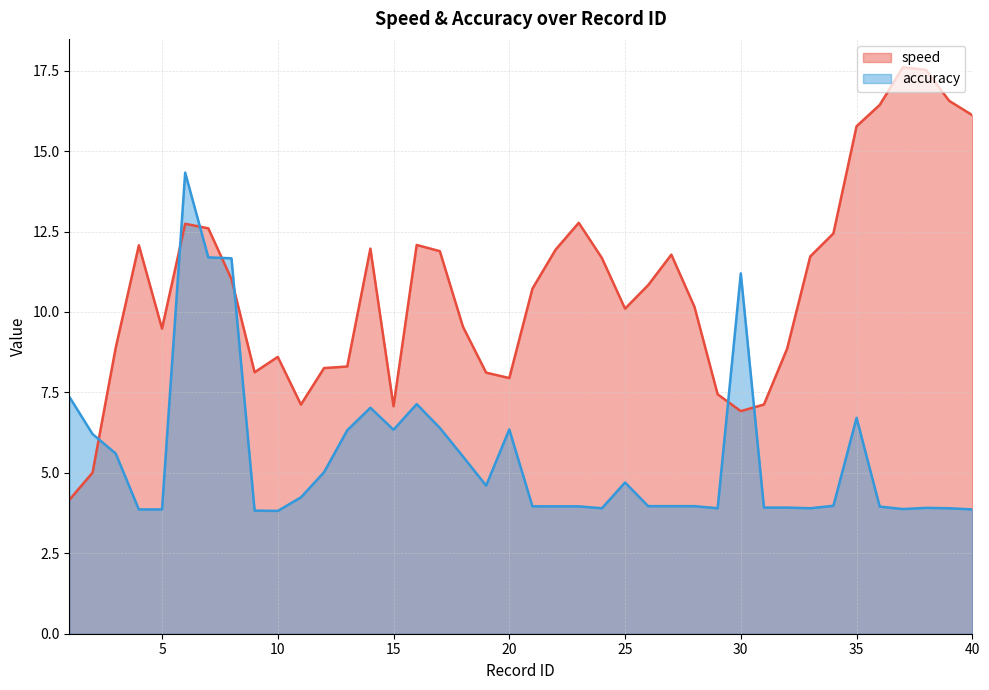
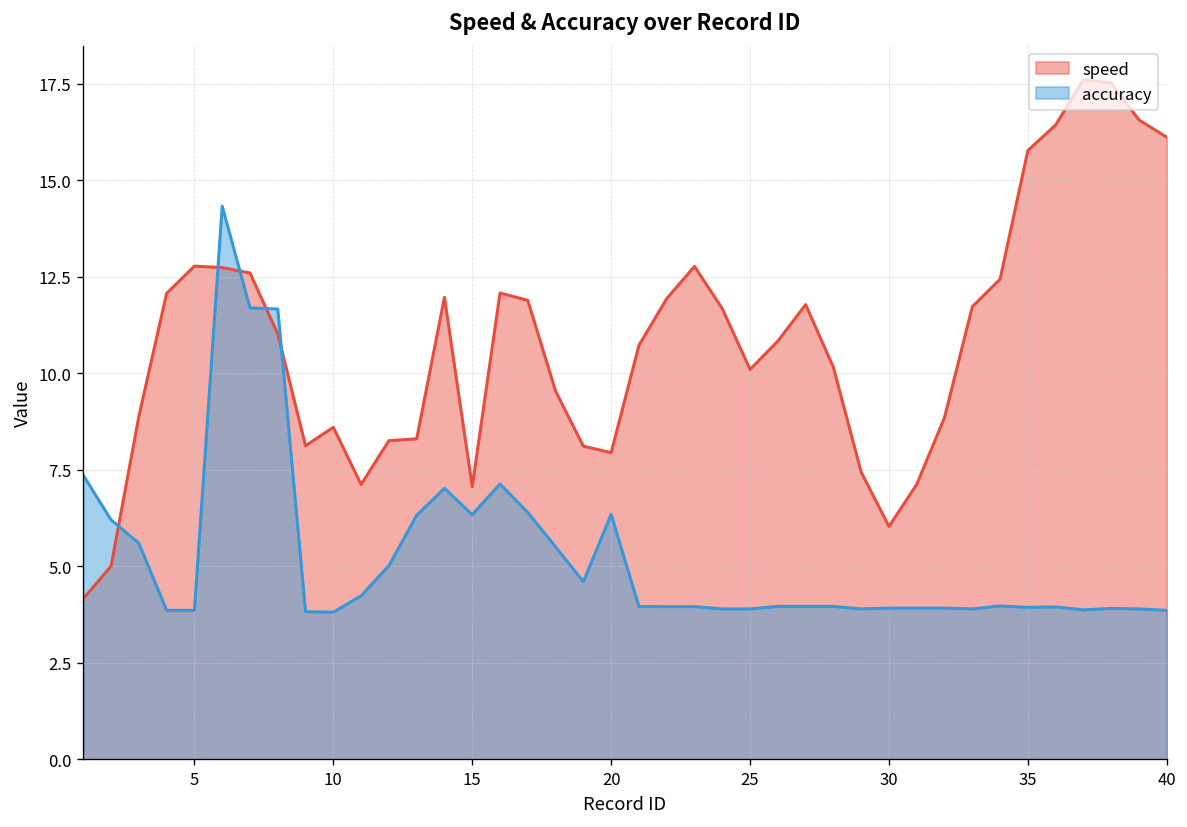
speed, 5: 9.5 -> 12.8
accuracy, 25: 4.7 -> 3.9
speed, 30: 6.9 -> 6.0
accuracy, 30: 11.2 -> 3.9
accuracy, 35: 6.7 -> 3.9
